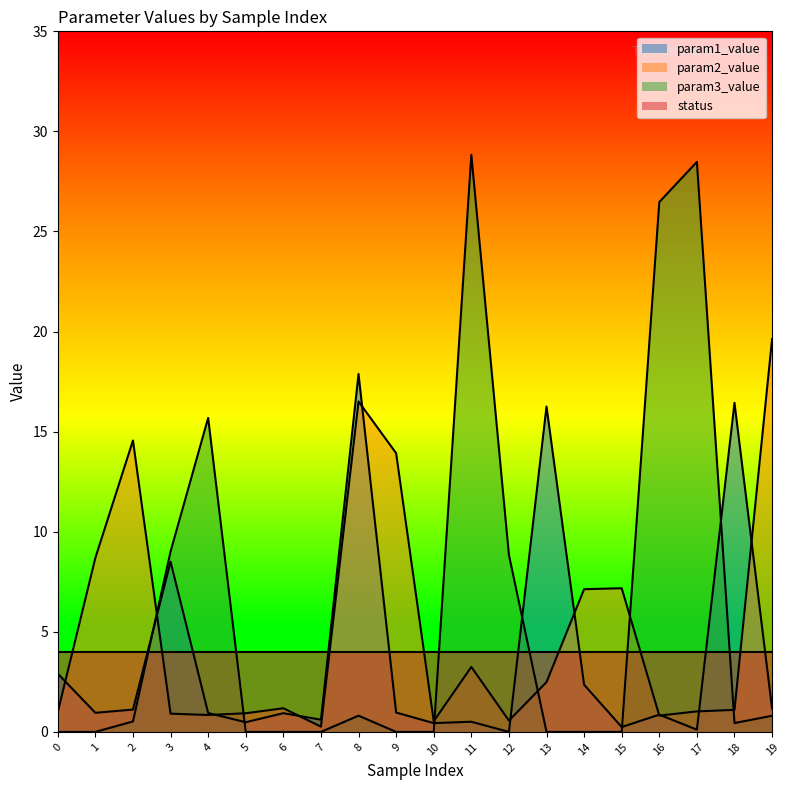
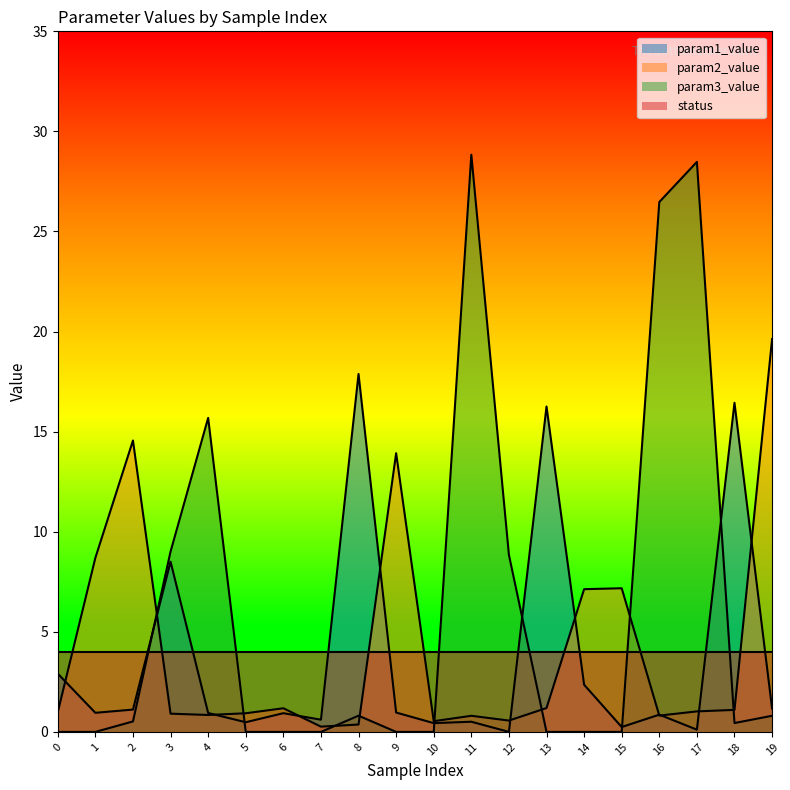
param2_value, 8: 16.5 -> 0.4
param2_value, 11: 3.2 -> 0.8
param2_value, 13: 2.5 -> 1.2
